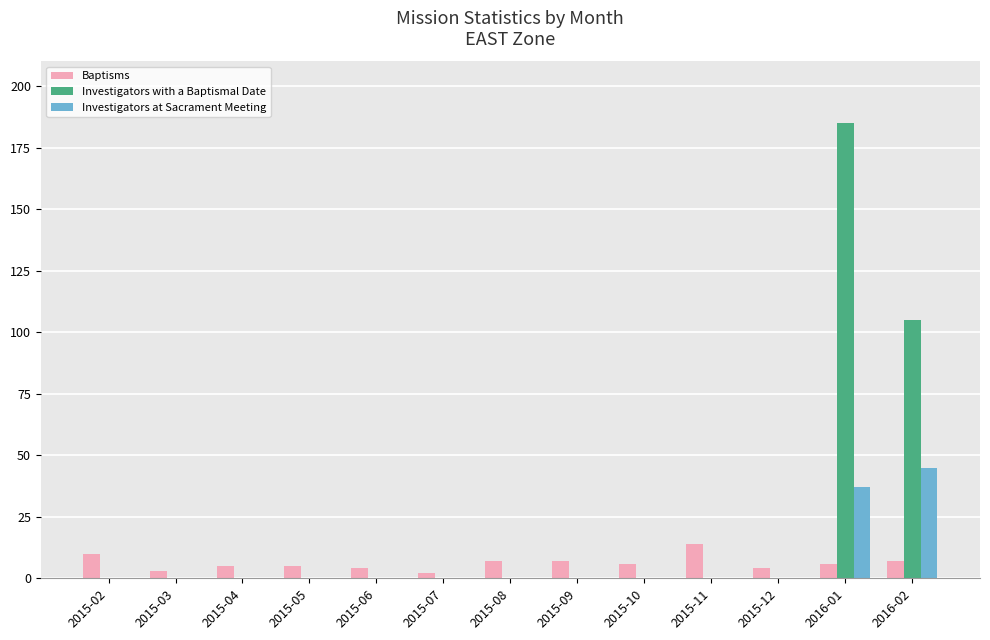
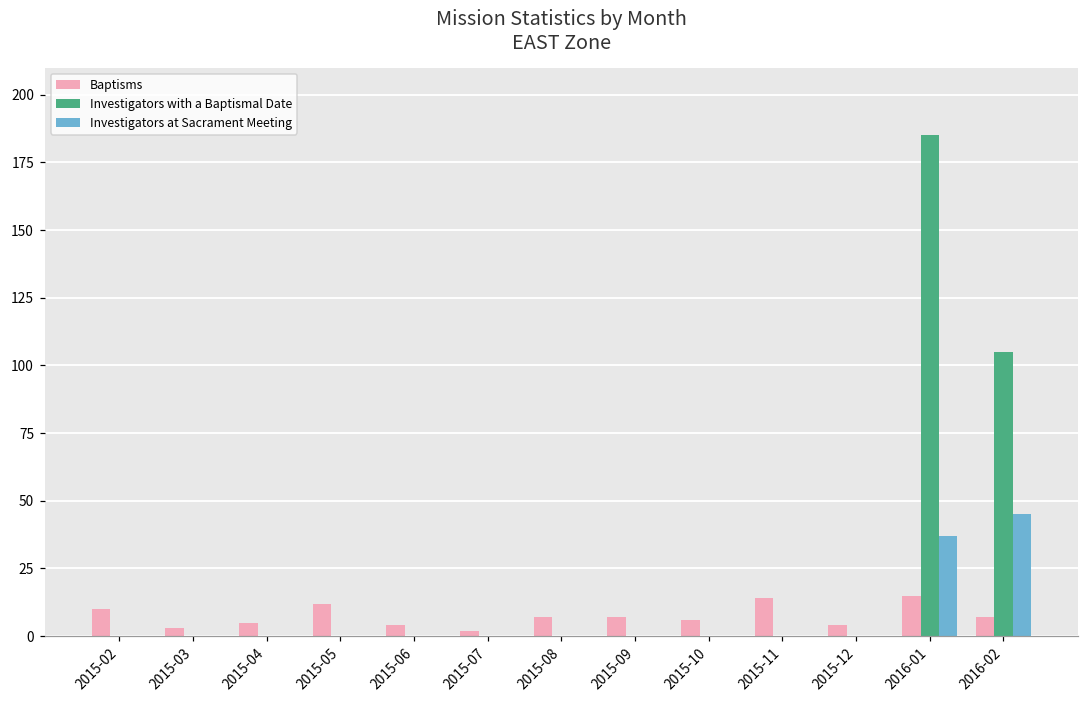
Baptisms, 2015-05: 5 -> 12
Baptisms, 2016-01: 6 -> 15
